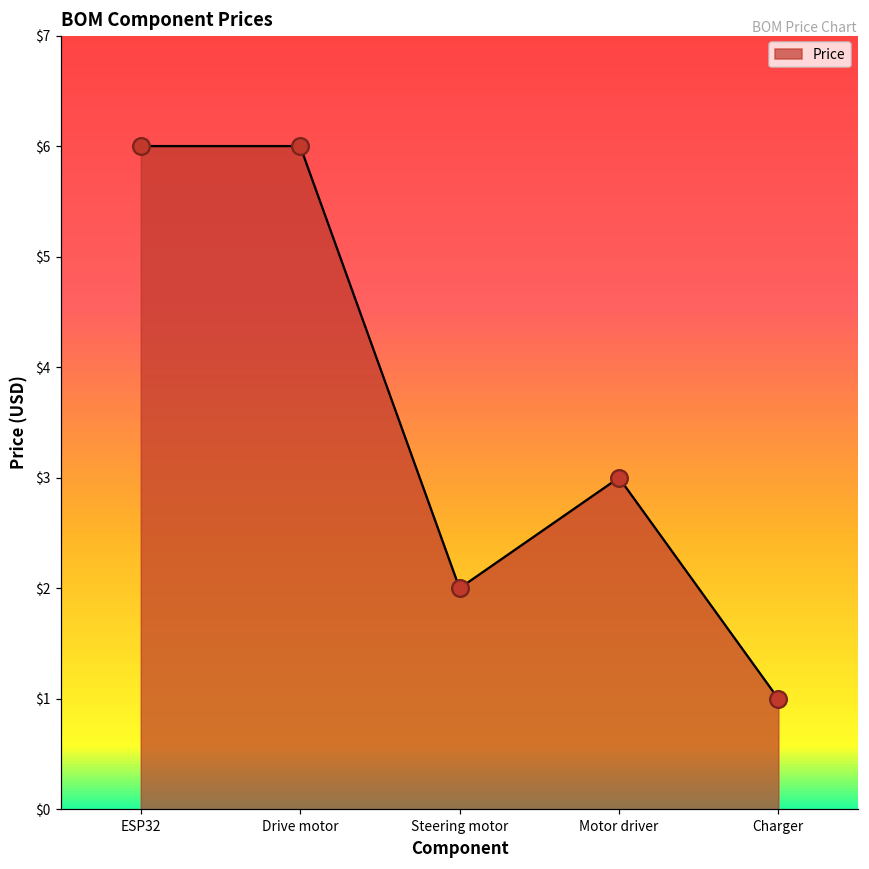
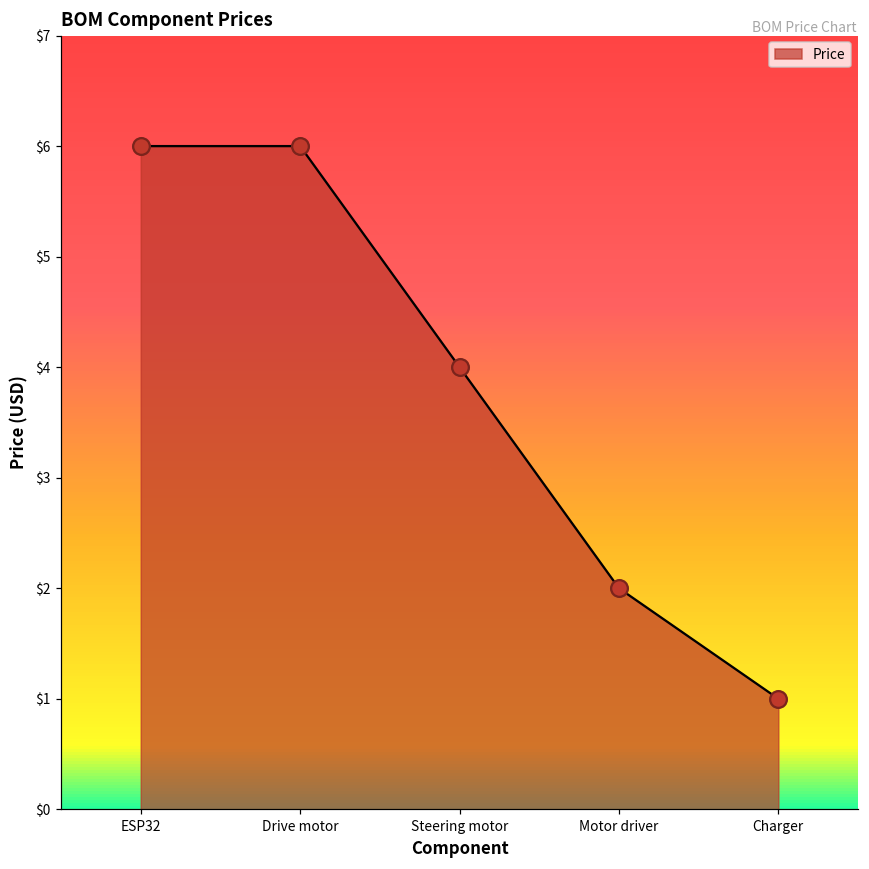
Steering motor: $2 -> $4
Motor driver: $3 -> $2
